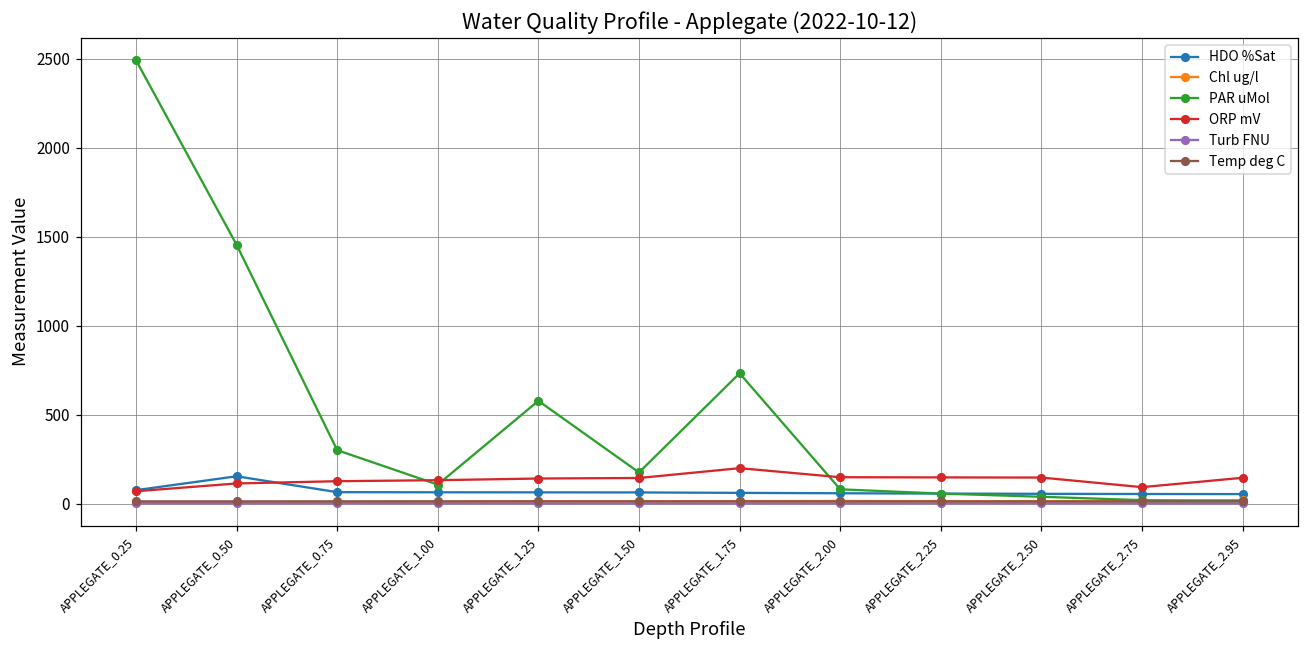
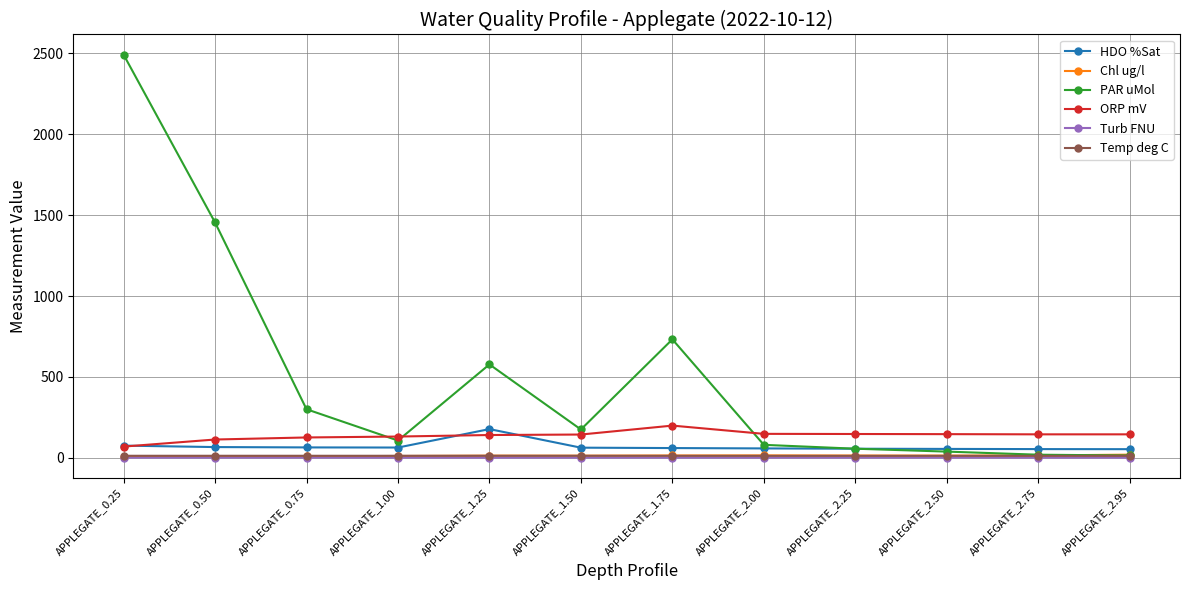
HDO %Sat, APPLEGATE_0.50: 150 -> 70
HDO %Sat, APPLEGATE_1.25: 60 -> 180
ORP mV, APPLEGATE_2.75: 90 -> 150
